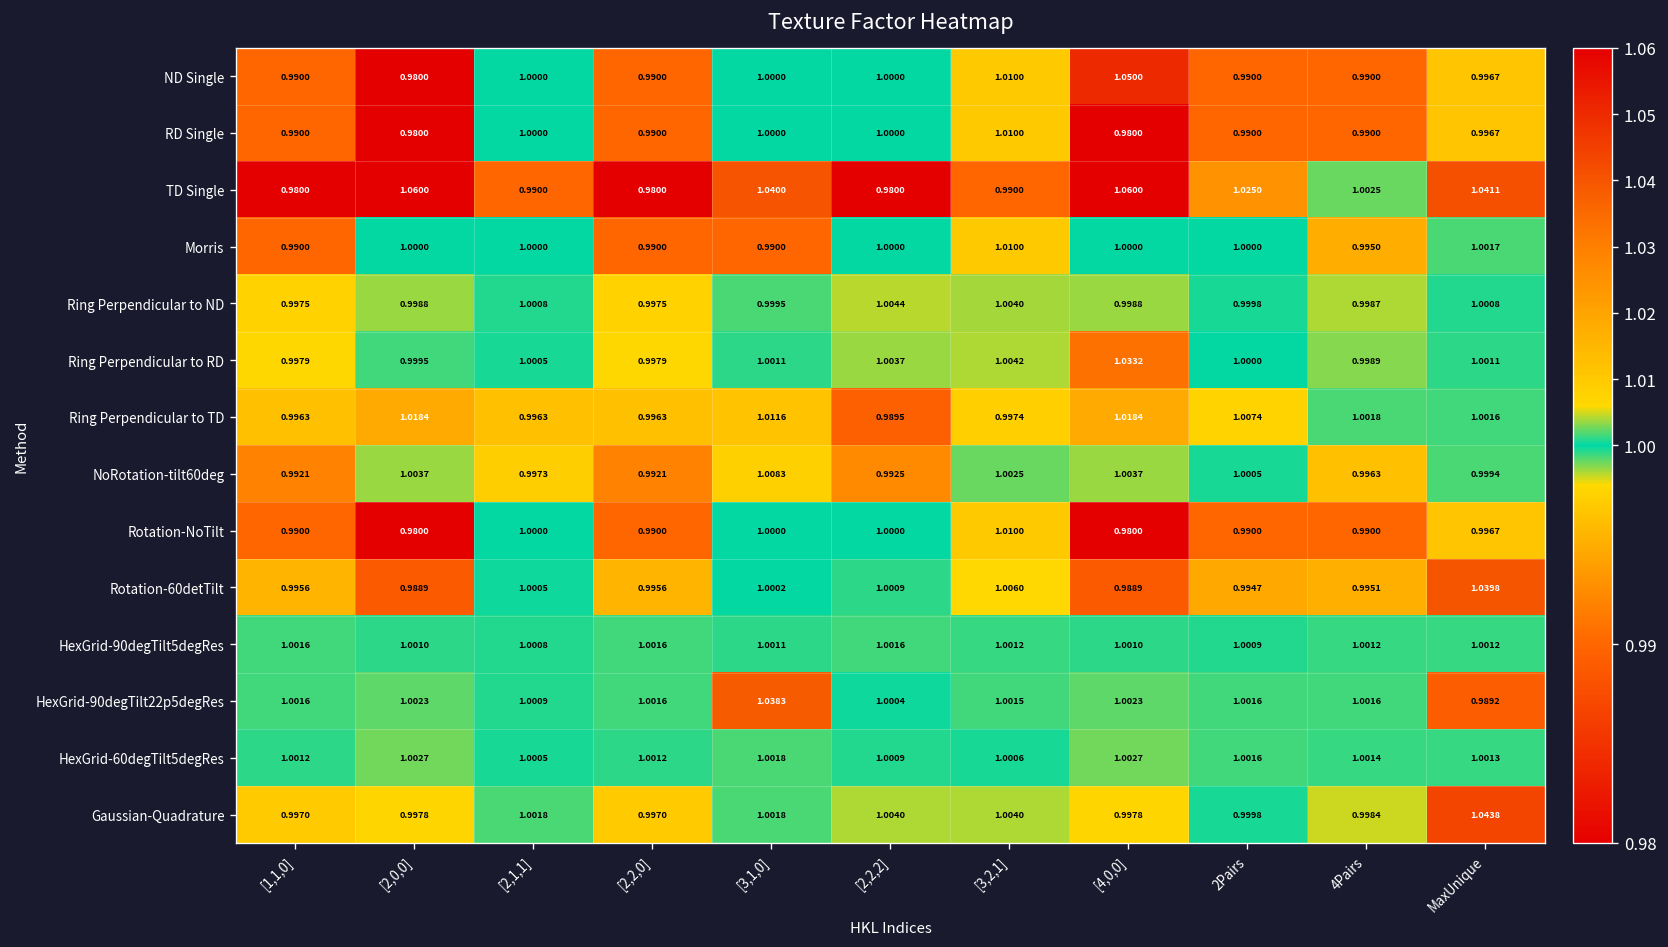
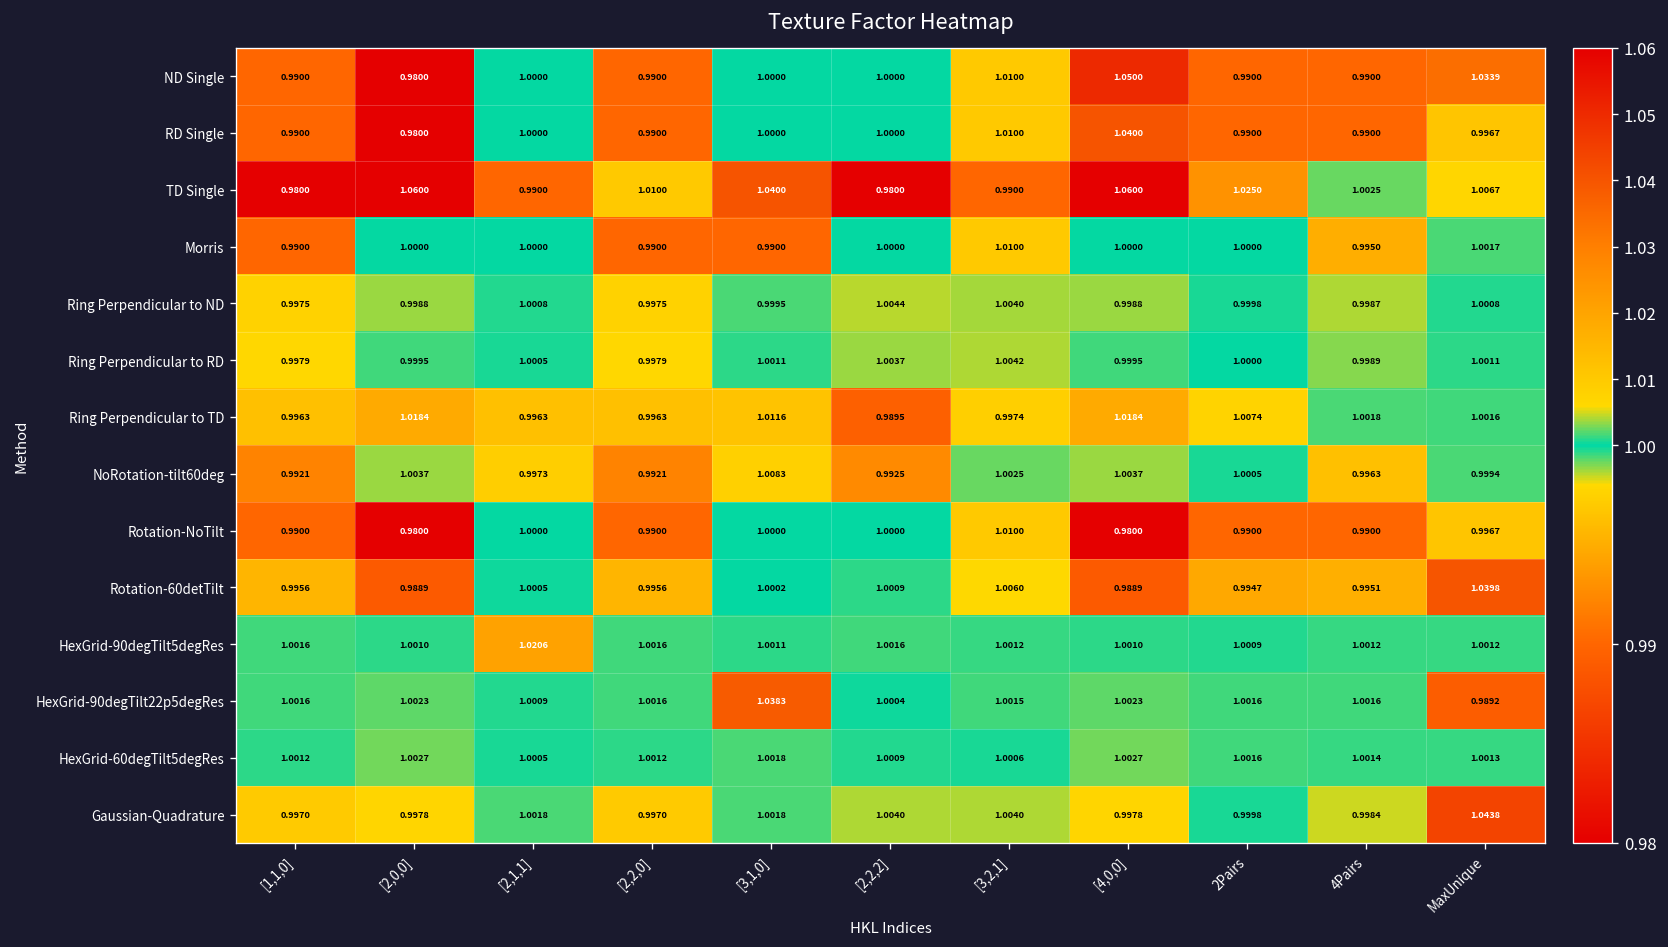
ND Single, MaxUnique: 0.9967 -> 1.0339
RD Single, [4,0,0]: 0.9800 -> 1.0400
TD Single, [2,2,0]: 0.9800 -> 1.0100
TD Single, MaxUnique: 1.0411 -> 1.0067
Ring Perpendicular to RD, [4,0,0]: 1.0332 -> 0.9995
HexGrid-90degTilt5degRes, [2,1,1]: 1.0008 -> 1.0206
